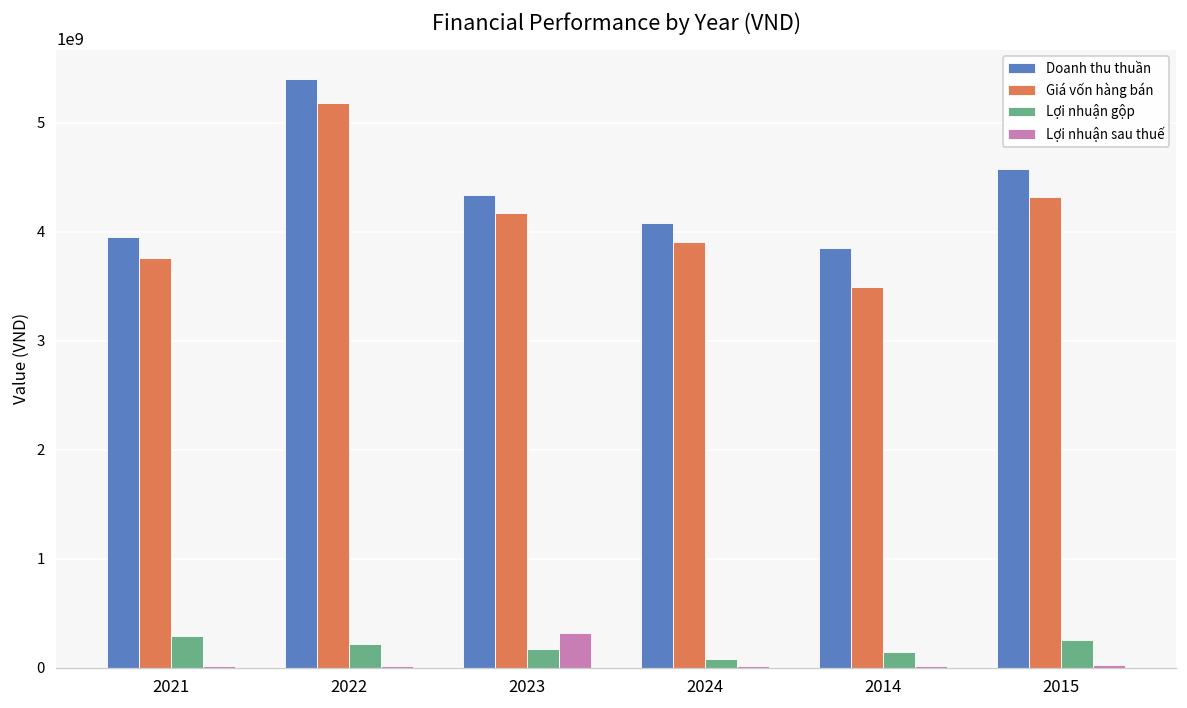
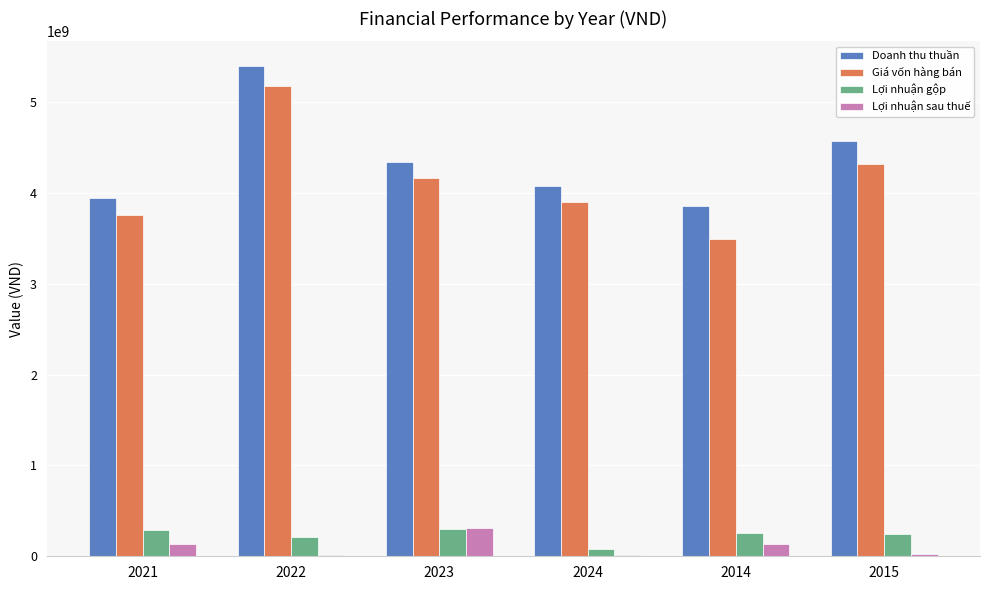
Lợi nhuận sau thuế, 2021: 0 -> 100000000
Lợi nhuận gộp, 2023: 200000000 -> 300000000
Lợi nhuận gộp, 2014: 100000000 -> 300000000
Lợi nhuận sau thuế, 2014: 0 -> 100000000
